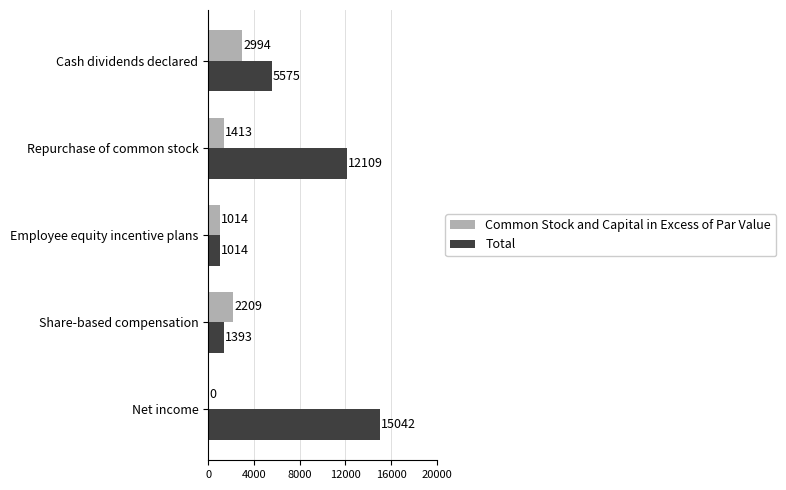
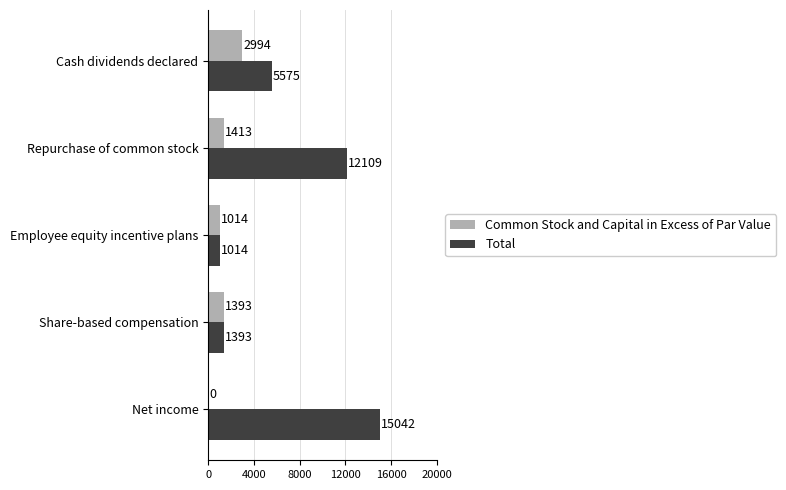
Common Stock and Capital in Excess of Par Value, Share-based compensation: 2209 -> 1393
